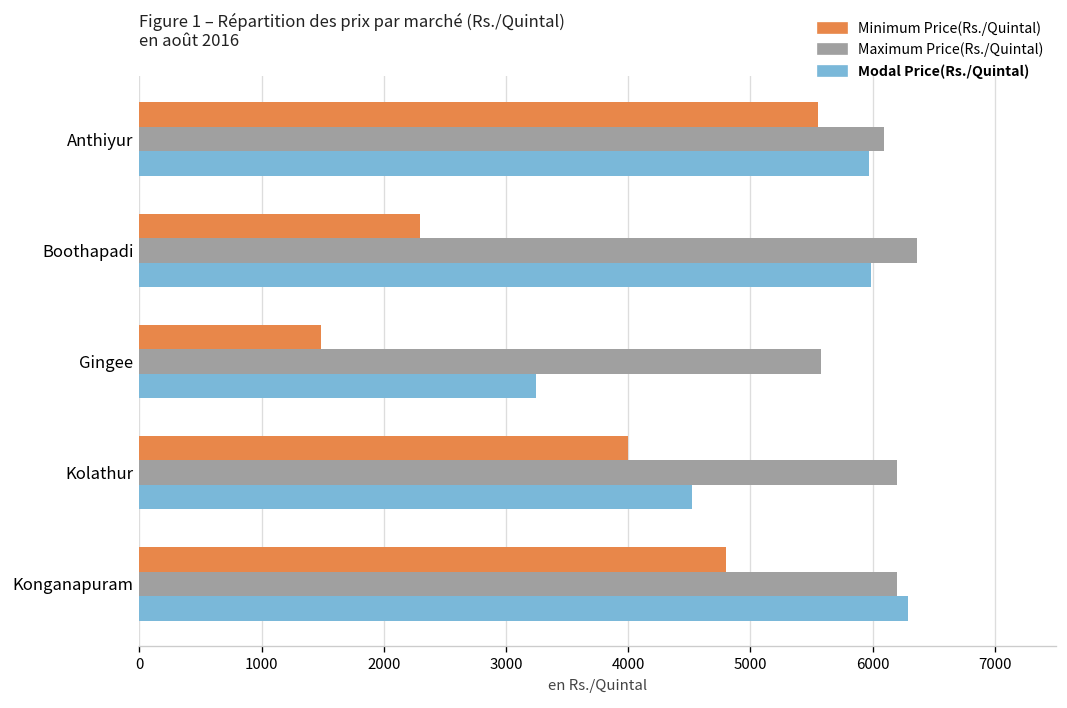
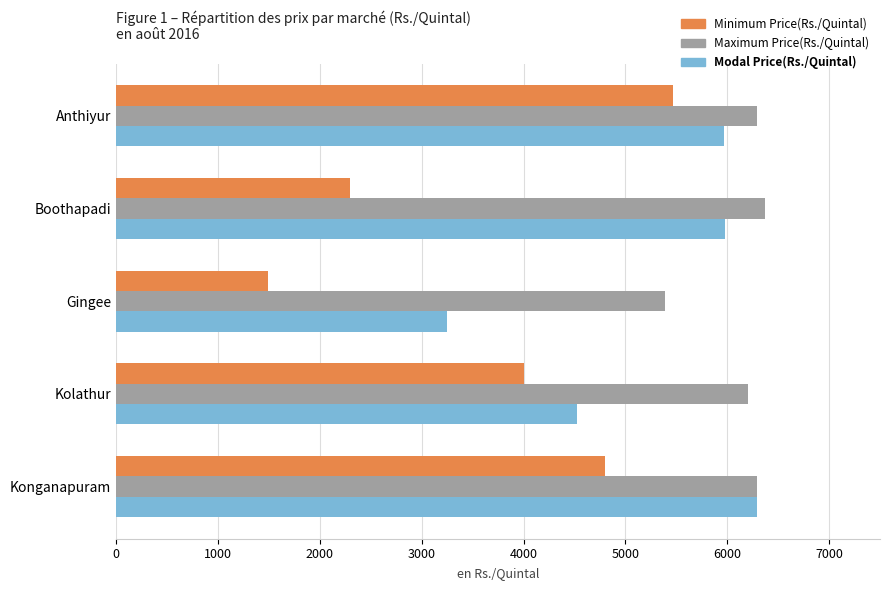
Minimum Price(Rs./Quintal), Anthiyur: 5550 -> 5470
Maximum Price(Rs./Quintal), Anthiyur: 6090 -> 6290
Maximum Price(Rs./Quintal), Gingee: 5570 -> 5390
Maximum Price(Rs./Quintal), Konganapuram: 6200 -> 6300
